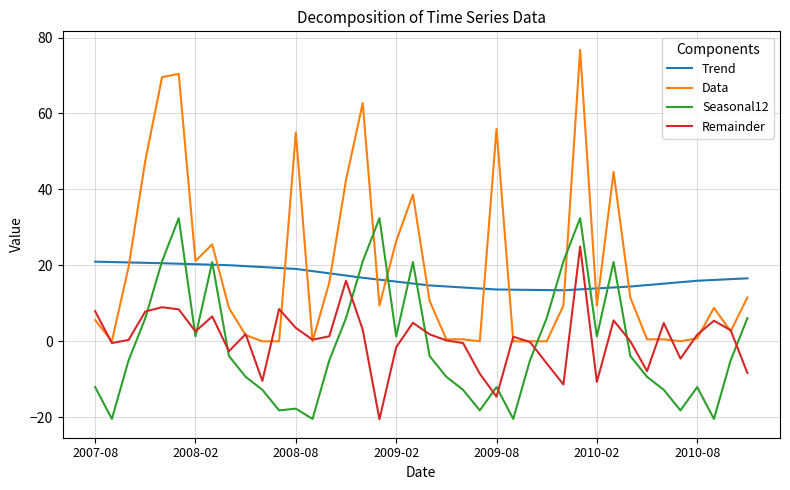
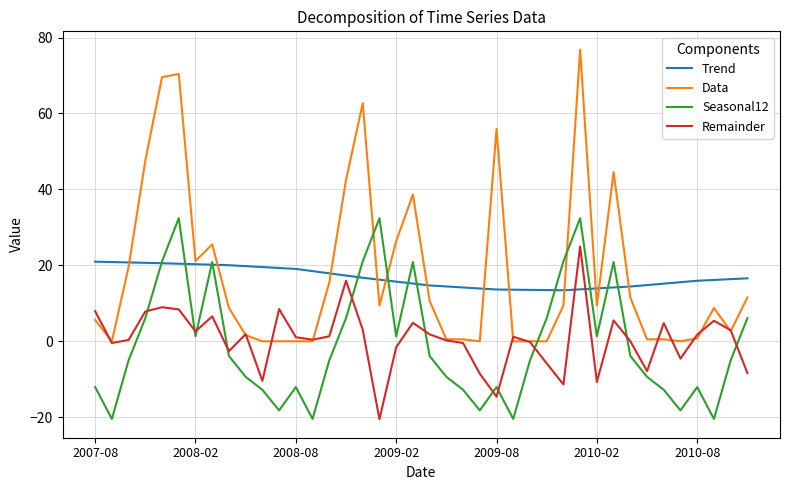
Data, 2008-08: 55 -> 0
Seasonal12, 2008-08: -18 -> -12
Remainder, 2008-08: 4 -> 1
